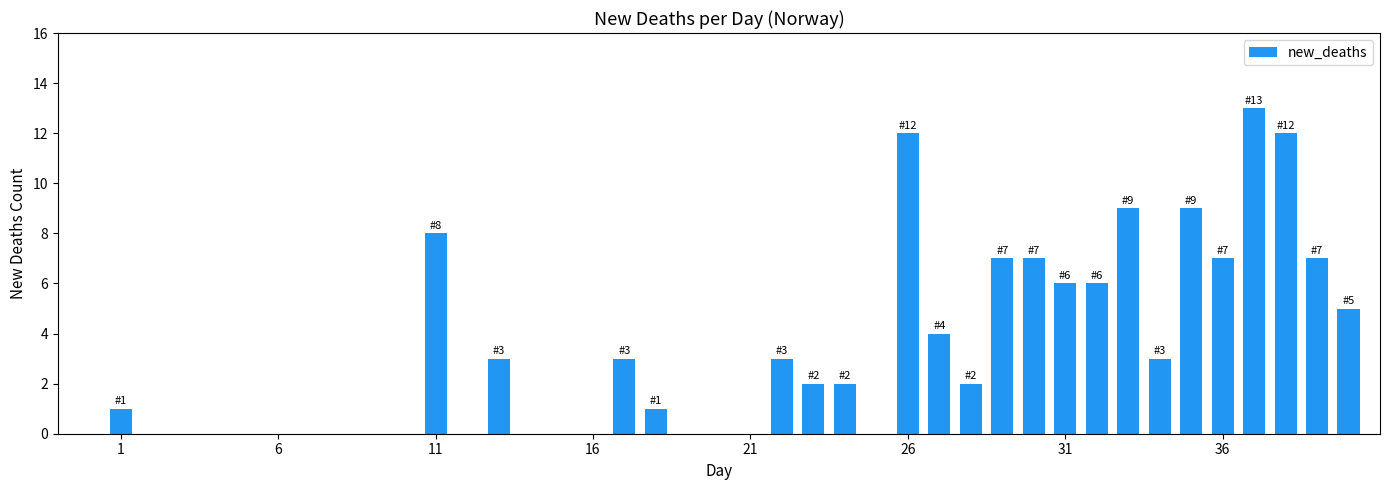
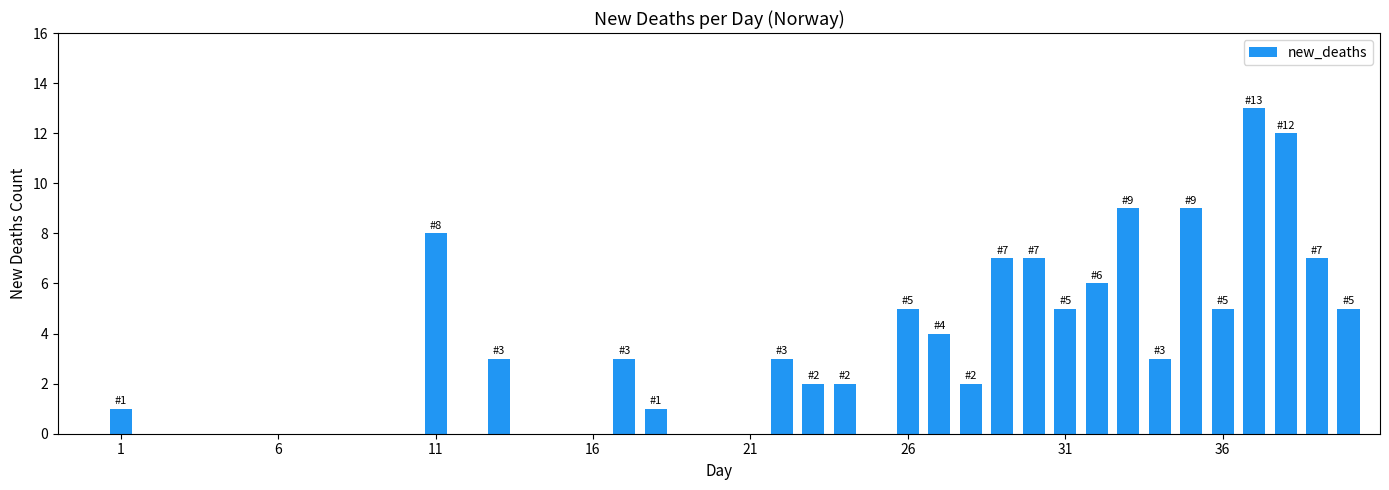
26: 12 -> 5
31: 6 -> 5
36: 7 -> 5
